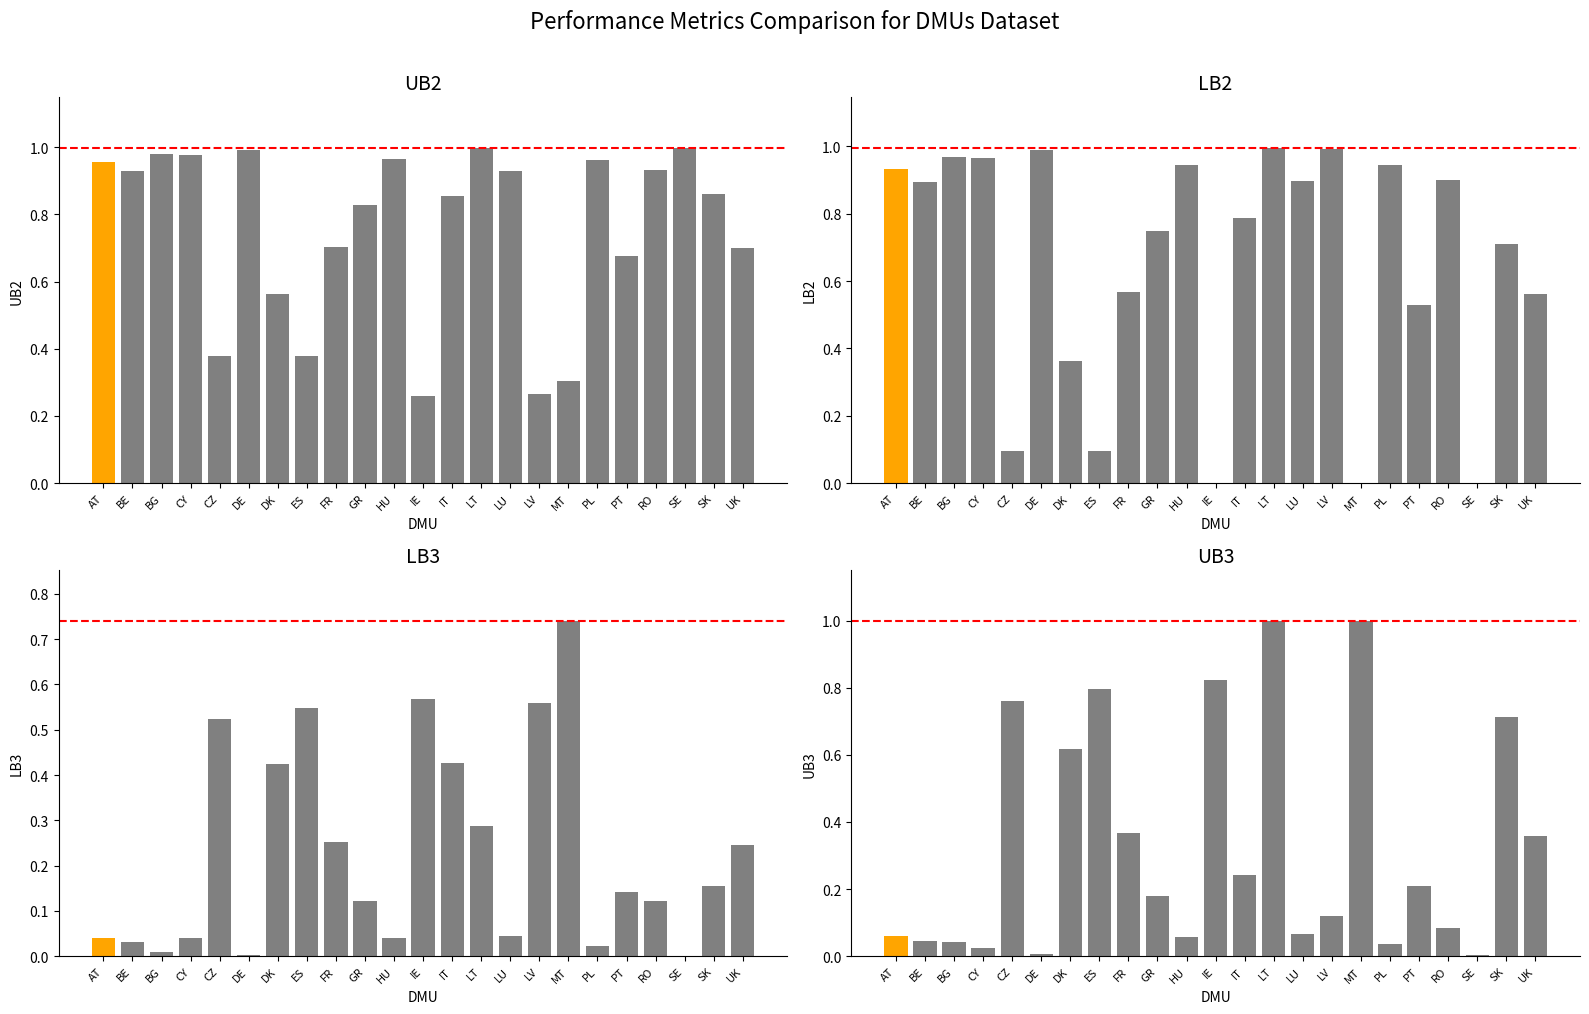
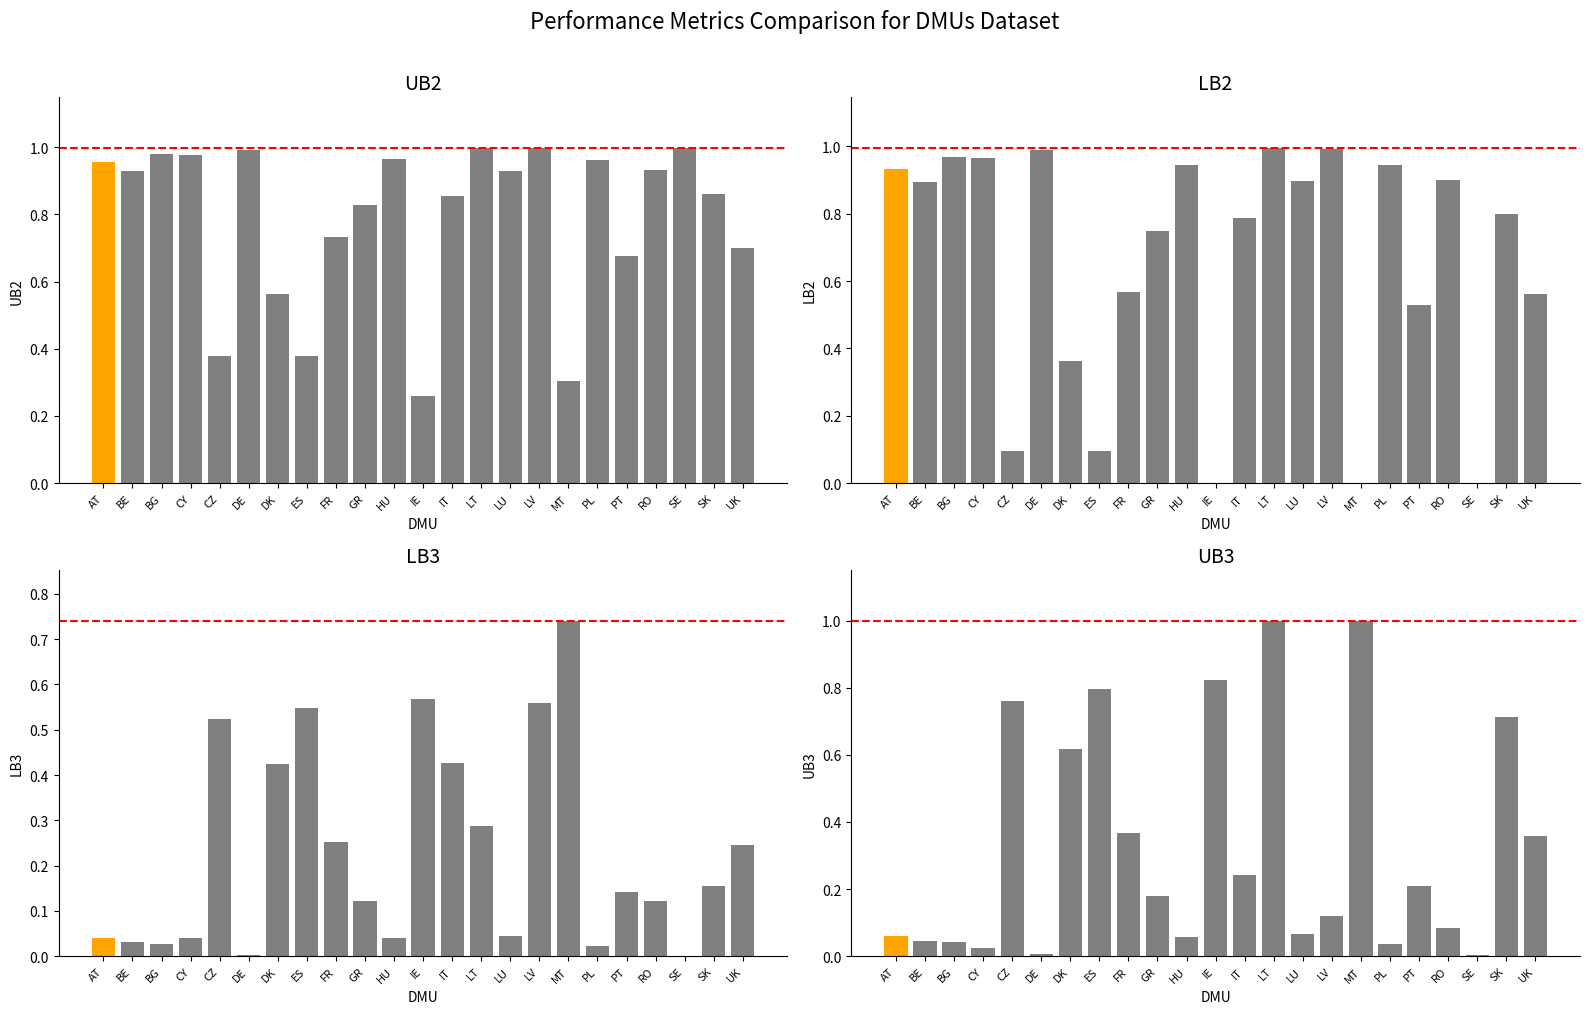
UB2, FR: 0.70 -> 0.73
UB2, LV: 0.27 -> 1.00
LB2, SK: 0.71 -> 0.80
LB3, BG: 0.01 -> 0.03
